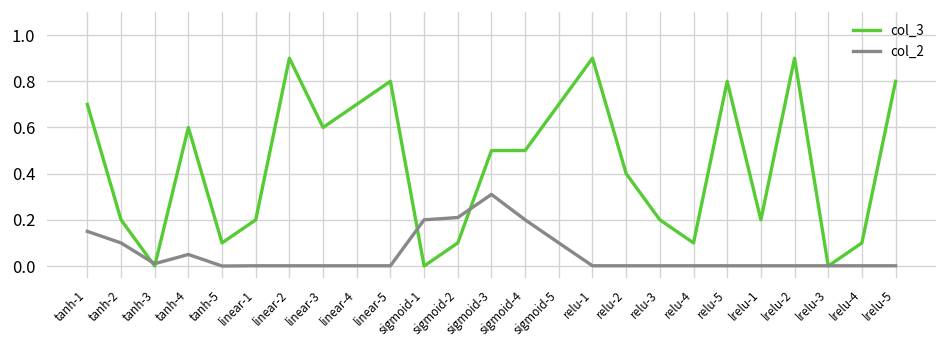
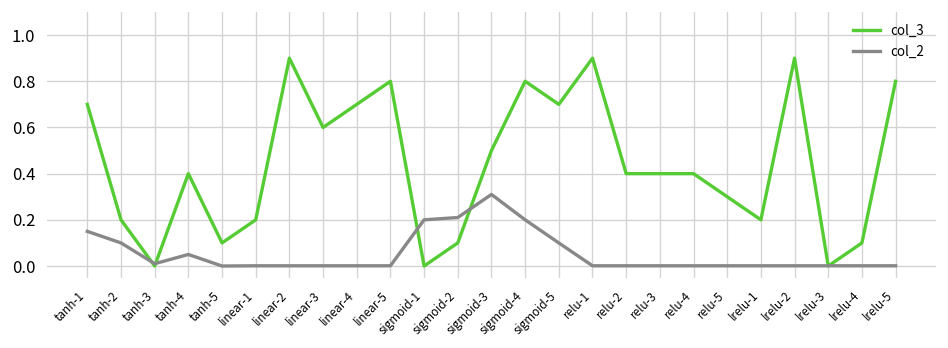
col_3, tanh-4: 0.6 -> 0.4
col_3, sigmoid-4: 0.5 -> 0.8
col_3, relu-3: 0.2 -> 0.4
col_3, relu-4: 0.1 -> 0.4
col_3, relu-5: 0.8 -> 0.3
